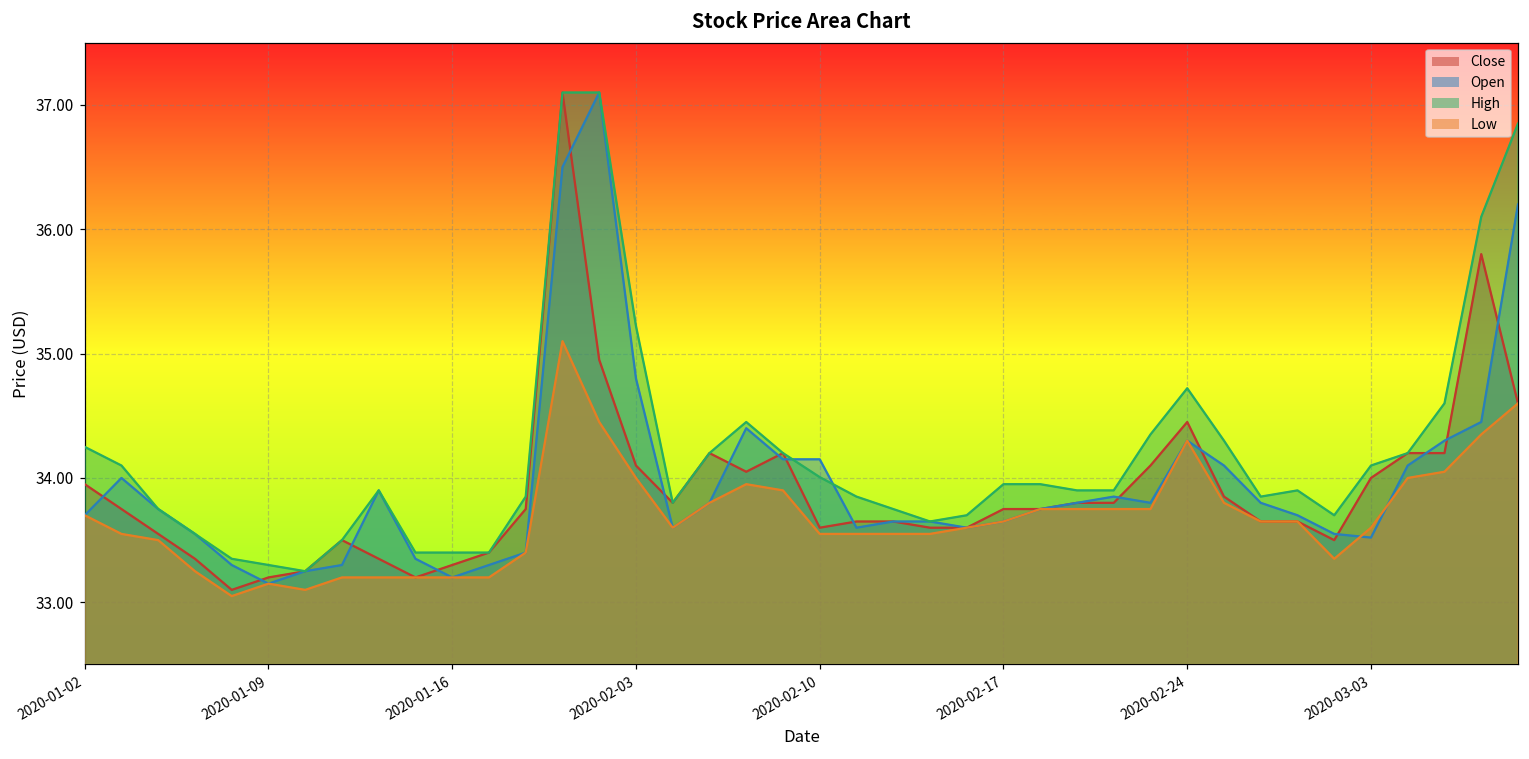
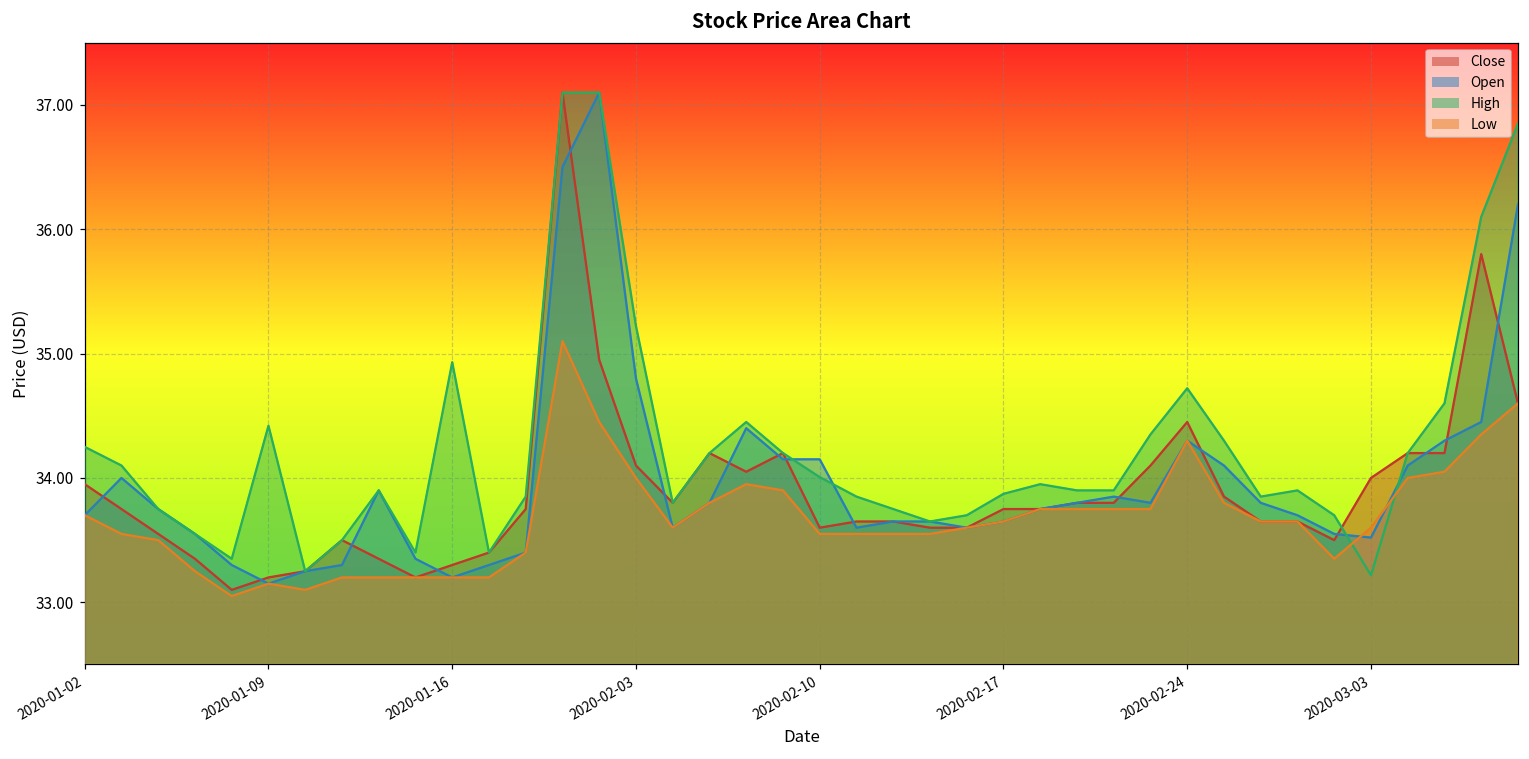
High, 2020-01-09: 33.30 -> 34.42
High, 2020-01-16: 33.40 -> 34.93
High, 2020-02-17: 33.95 -> 33.87
High, 2020-03-03: 34.10 -> 33.22
